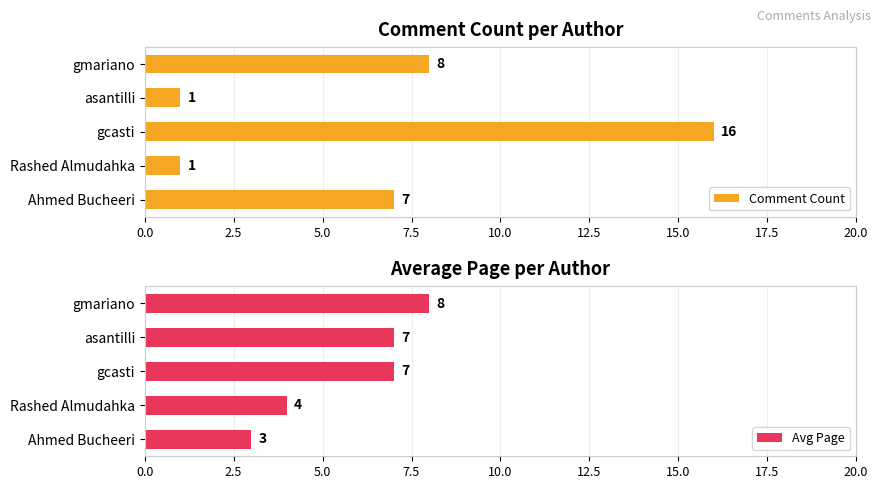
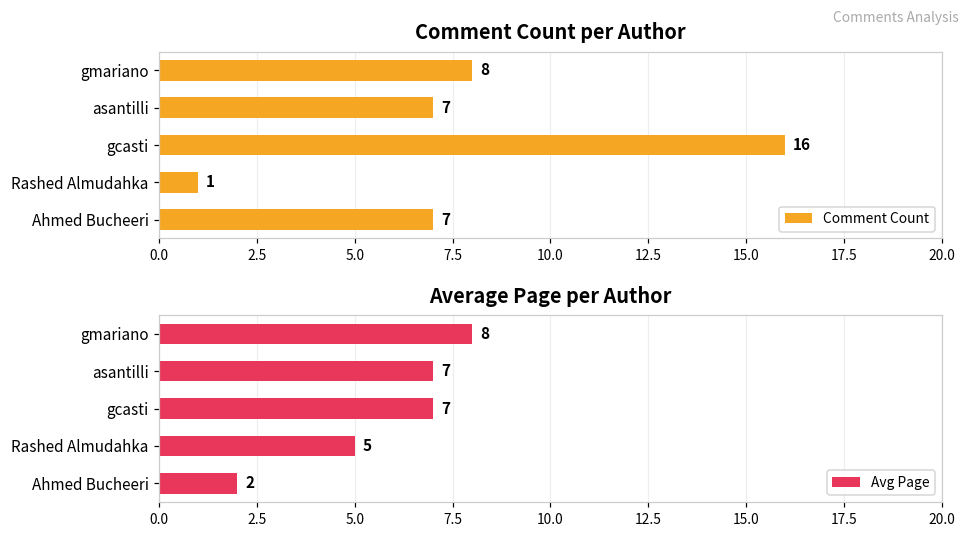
Comment Count per Author, asantilli: 1 -> 7
Average Page per Author, Rashed Almudahka: 4 -> 5
Average Page per Author, Ahmed Bucheeri: 3 -> 2
